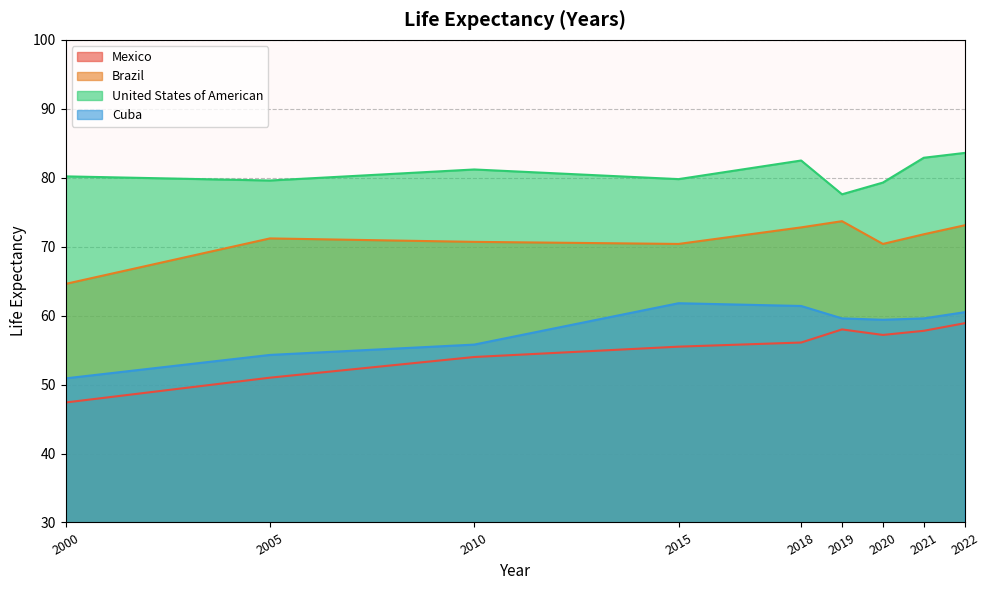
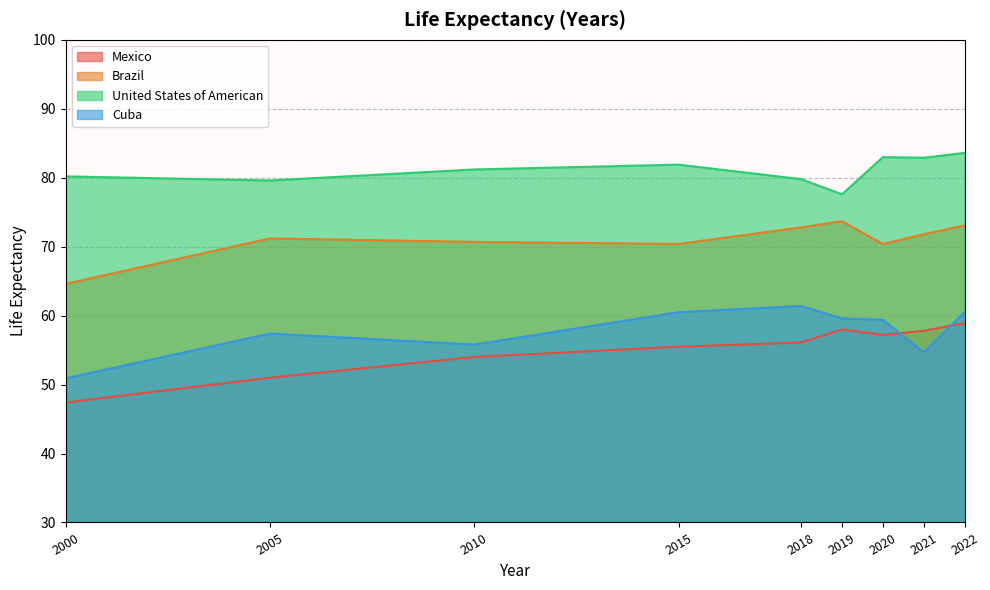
Cuba, 2005: 54 -> 57
United States of American, 2015: 80 -> 82
Cuba, 2015: 62 -> 61
United States of American, 2018: 83 -> 80
United States of American, 2020: 79 -> 83
Cuba, 2021: 60 -> 55
